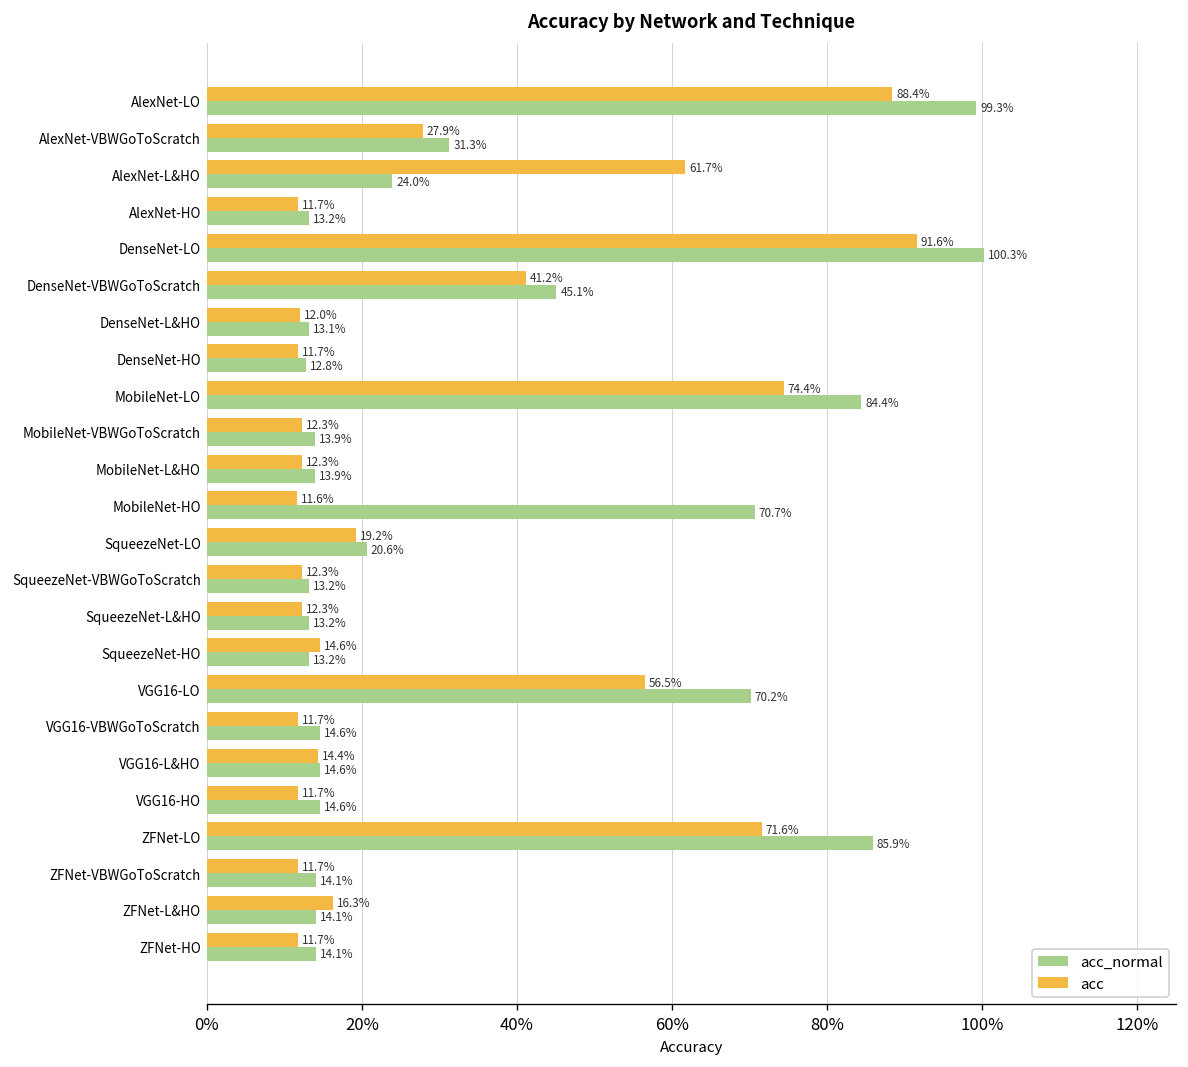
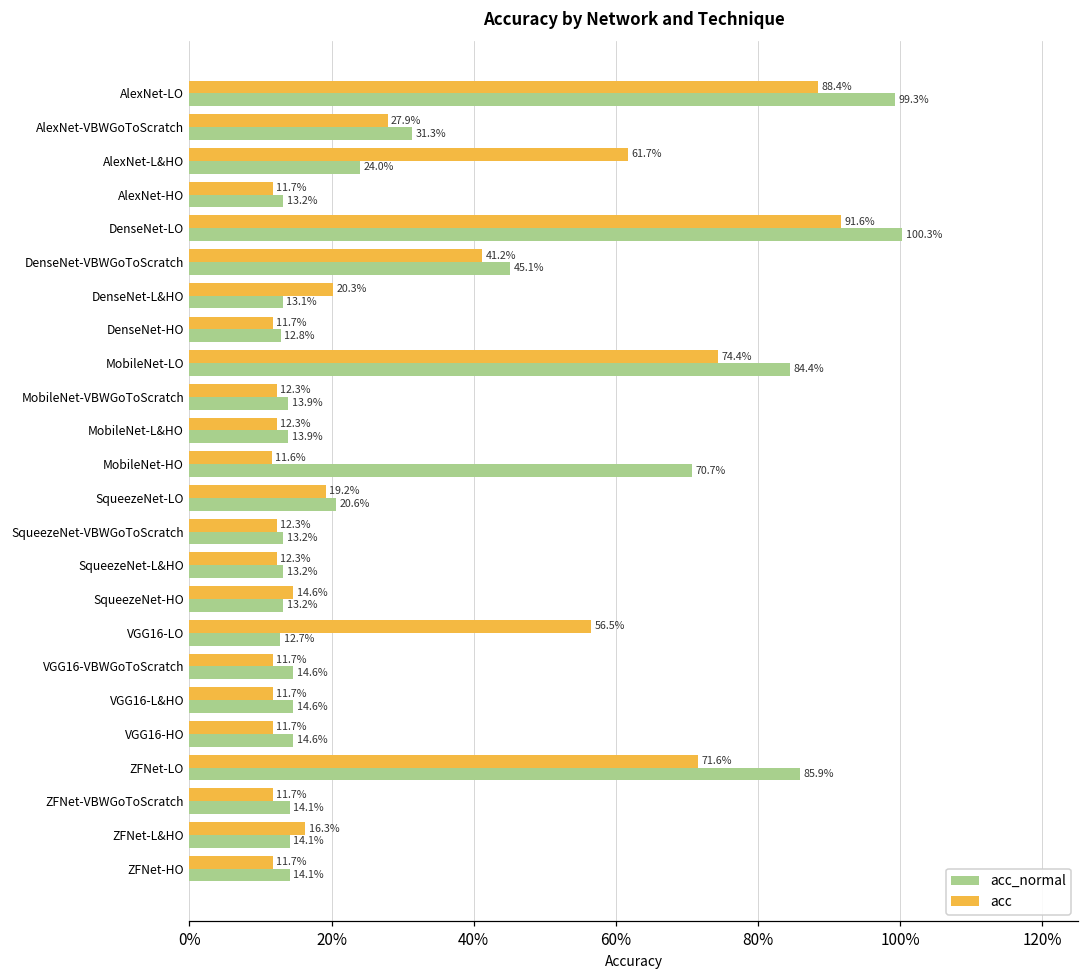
acc, DenseNet-L&HO: 12.0% -> 20.3%
acc_normal, VGG16-LO: 70.2% -> 12.7%
acc, VGG16-L&HO: 14.4% -> 11.7%
